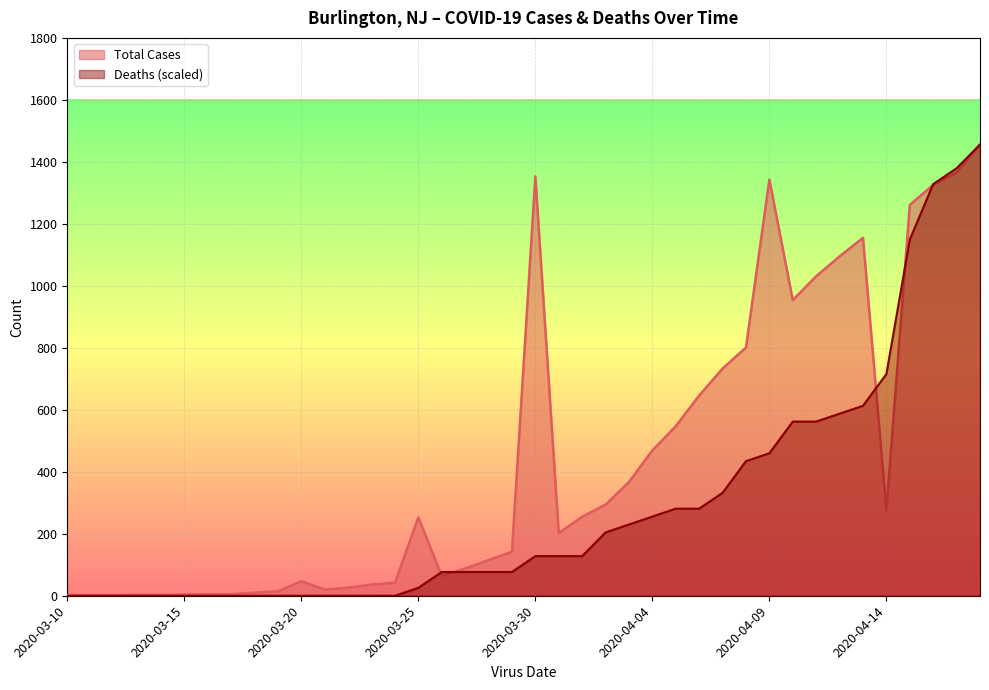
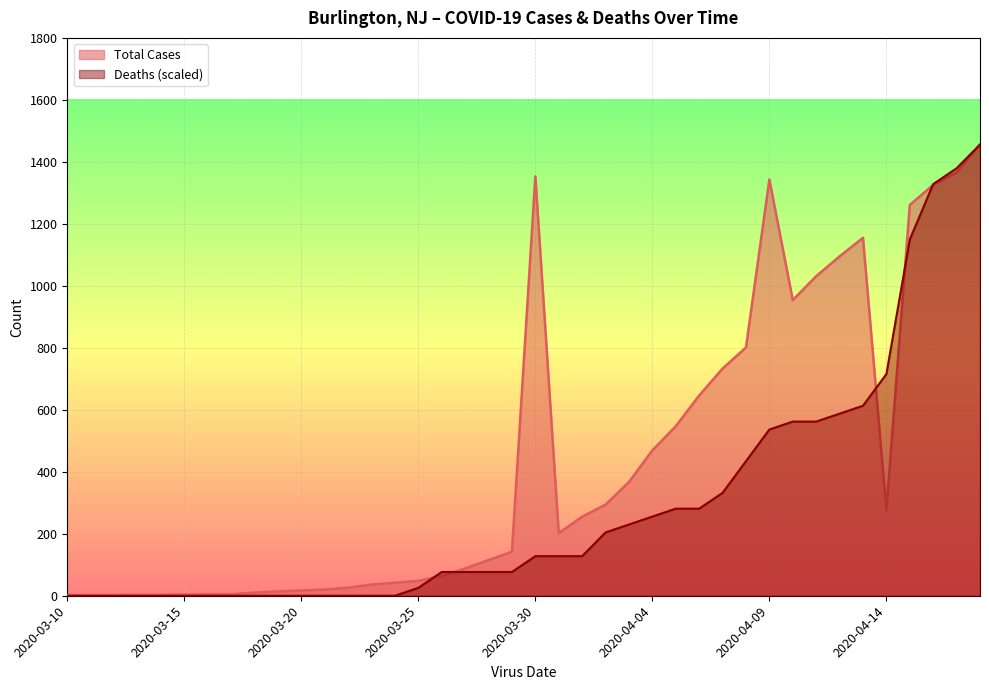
Total Cases, 2020-03-20: 50 -> 20
Total Cases, 2020-03-25: 250 -> 50
Deaths (scaled), 2020-04-09: 460 -> 540
